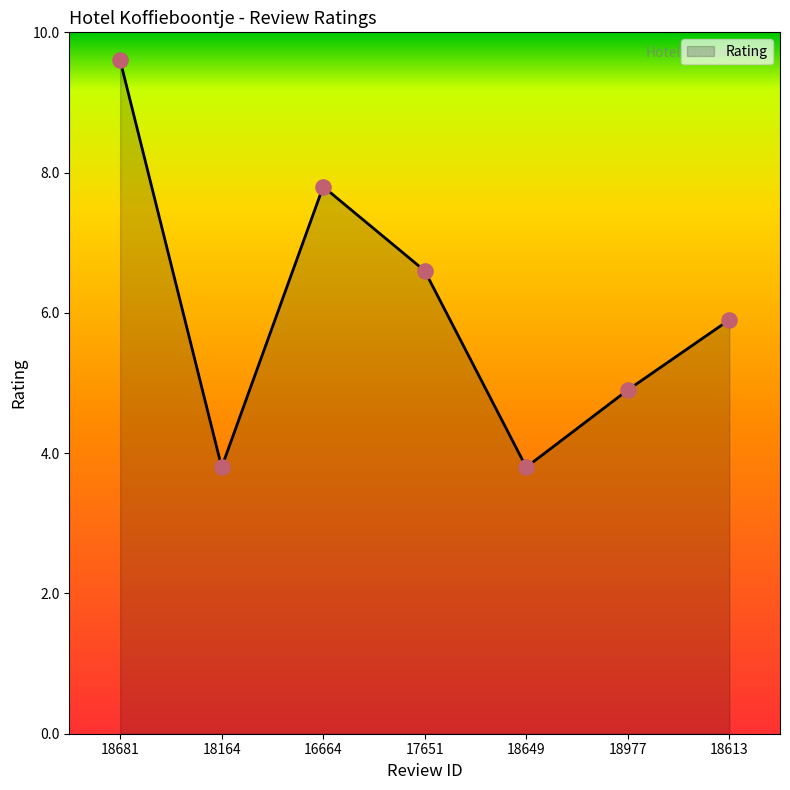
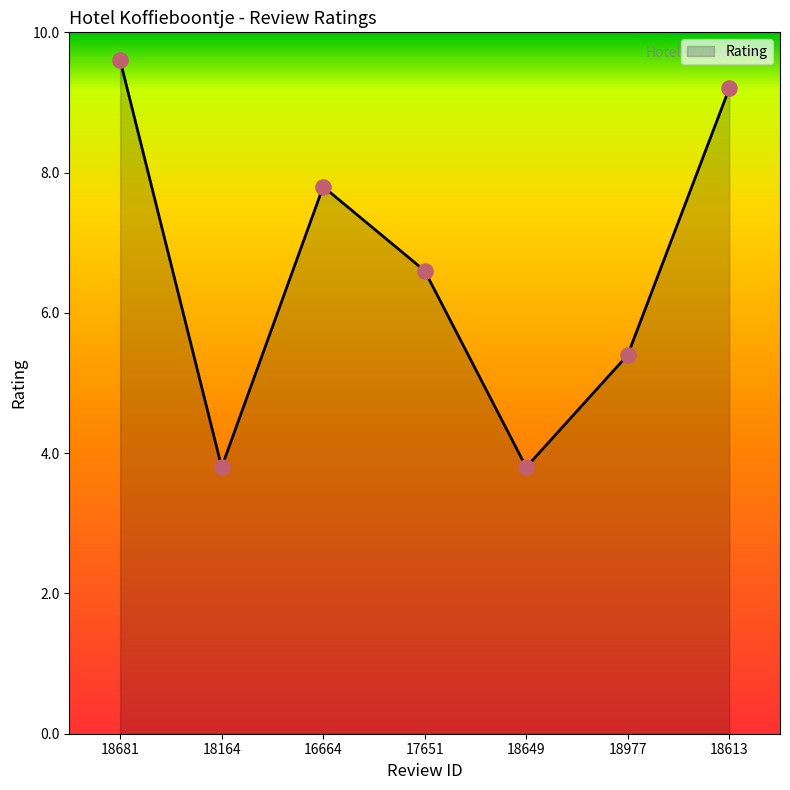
18977: 4.9 -> 5.4
18613: 5.9 -> 9.2
